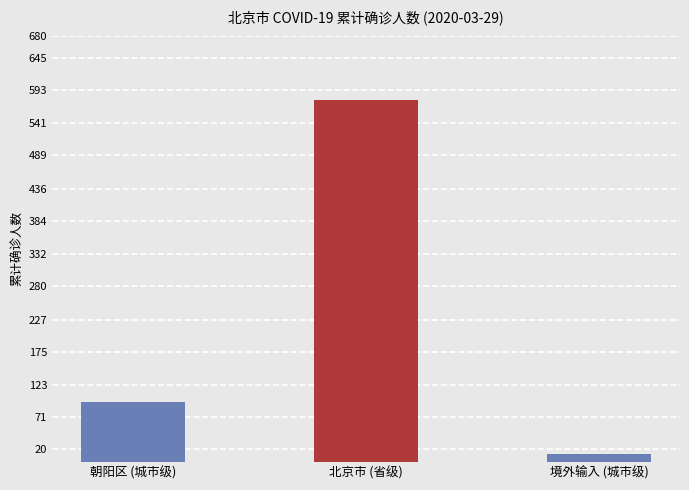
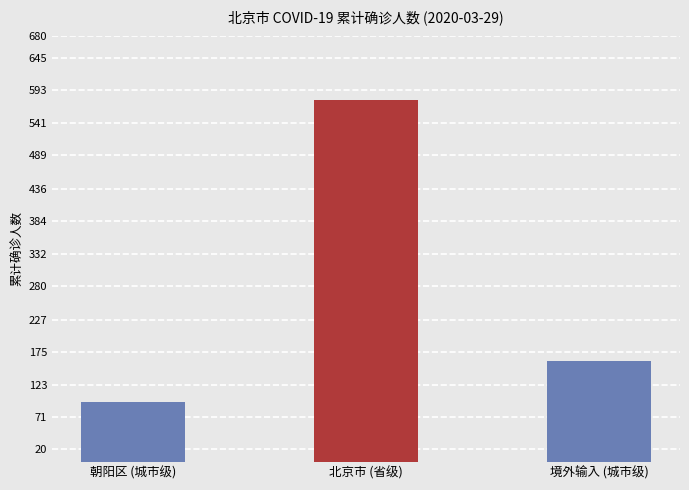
境外输入 (城市级): 10 -> 160
